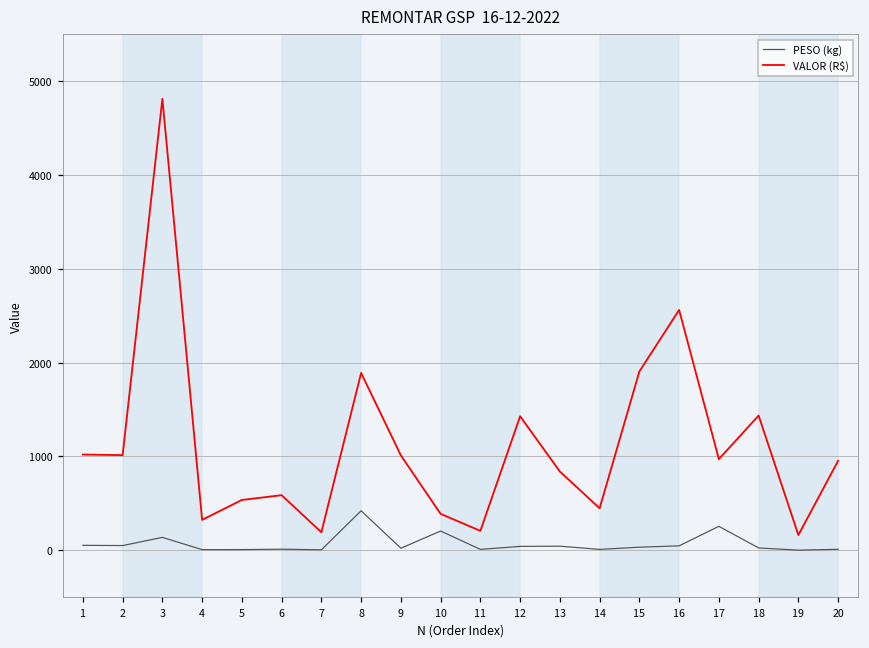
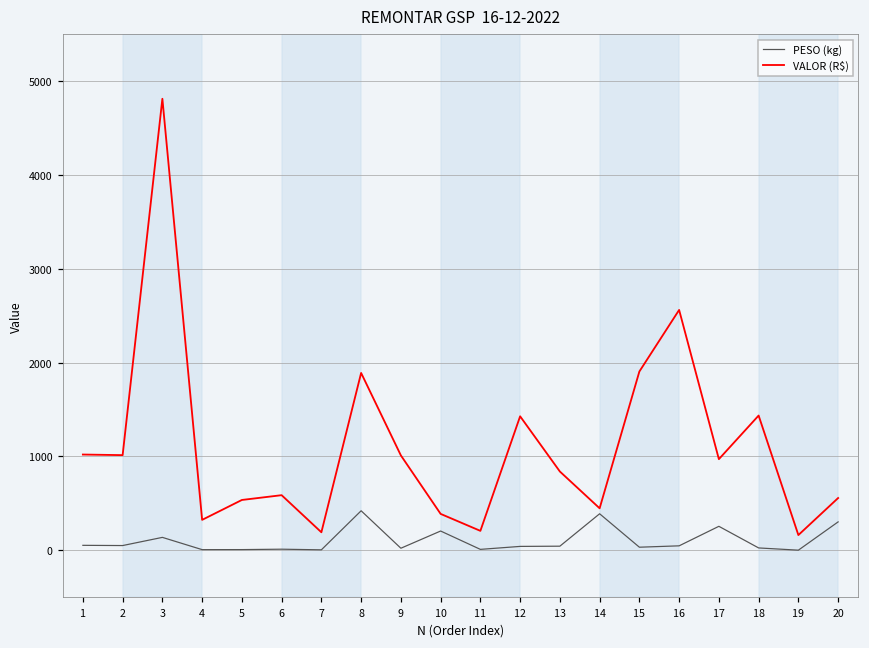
PESO (kg), 14: 0 -> 400
PESO (kg), 20: 0 -> 300
VALOR (R$), 20: 1000 -> 600
